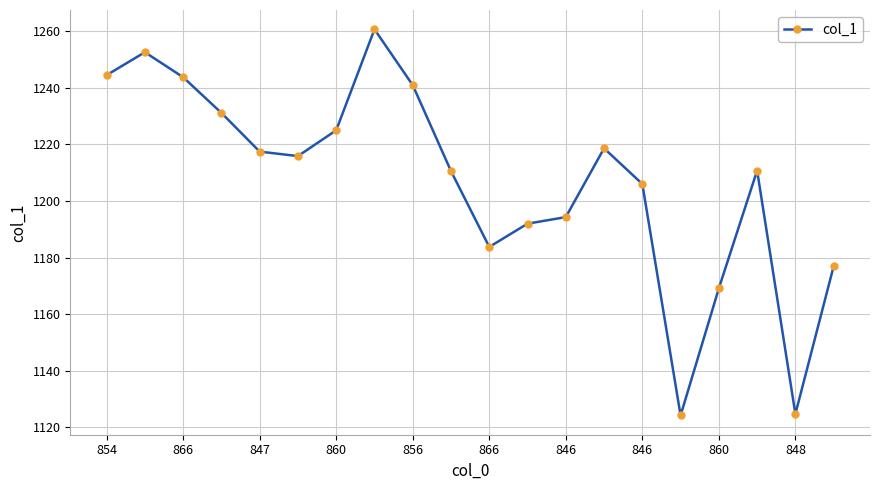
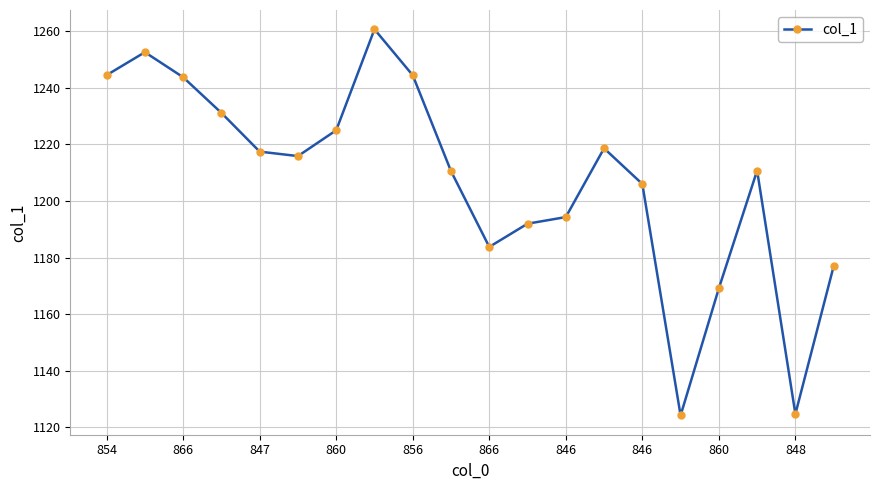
856: 1241 -> 1244
